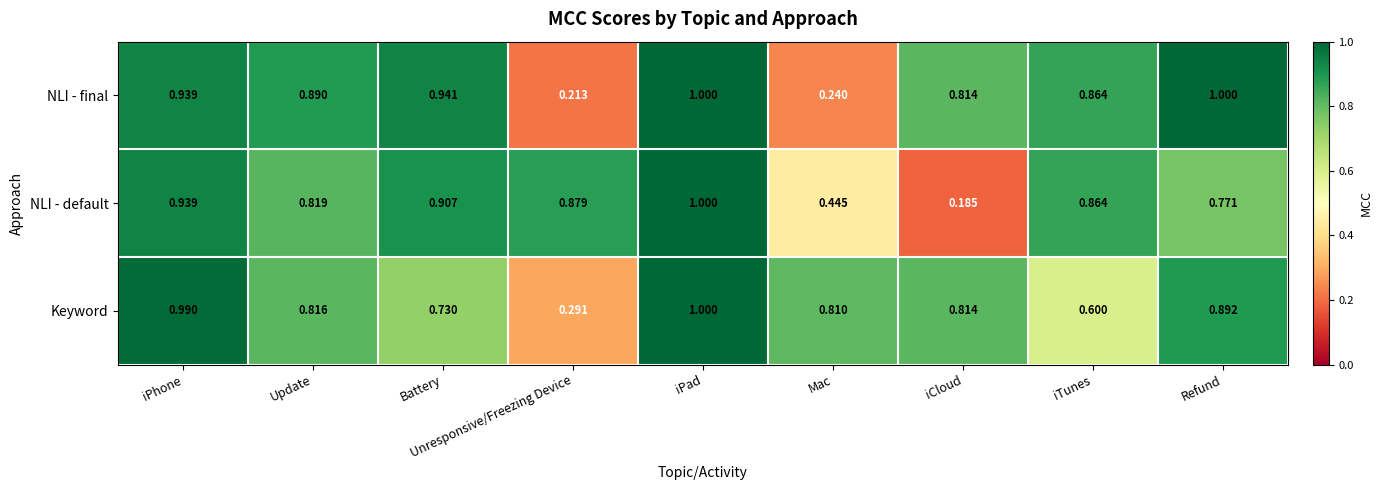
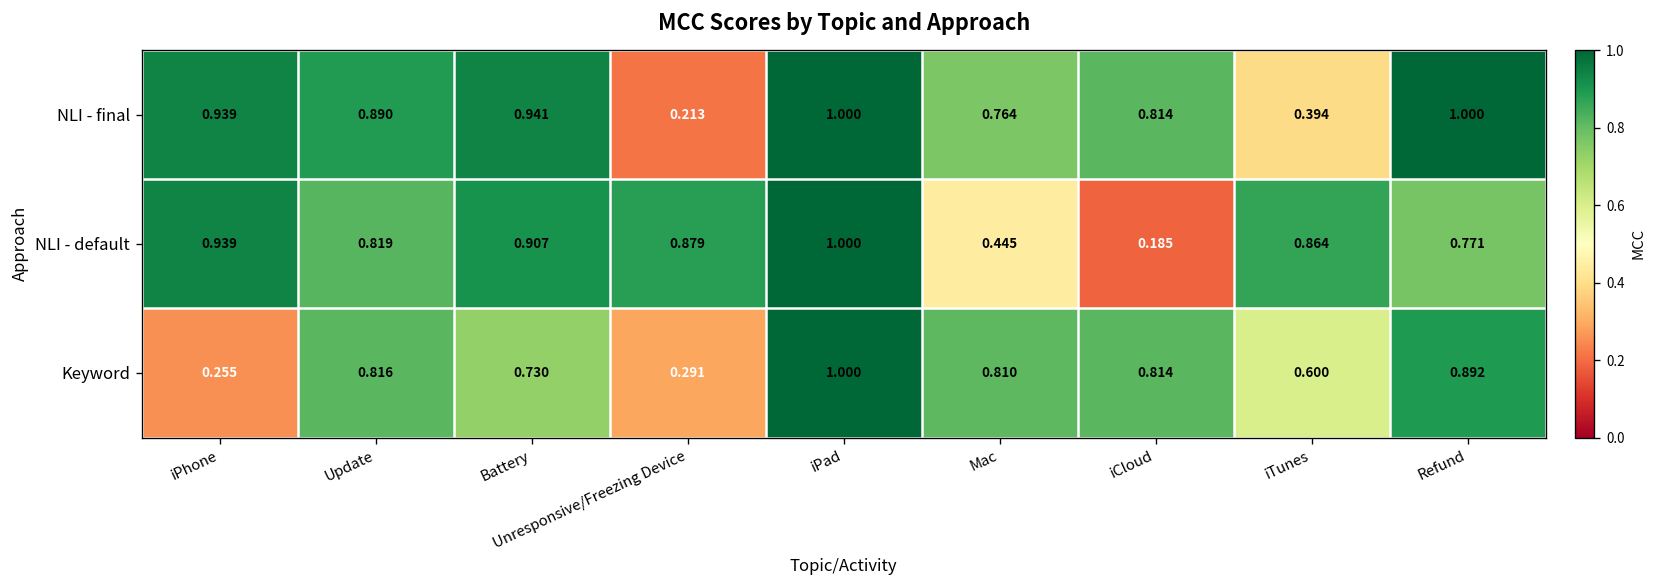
NLI - final, Mac: 0.240 -> 0.764
NLI - final, iTunes: 0.864 -> 0.394
Keyword, iPhone: 0.990 -> 0.255
